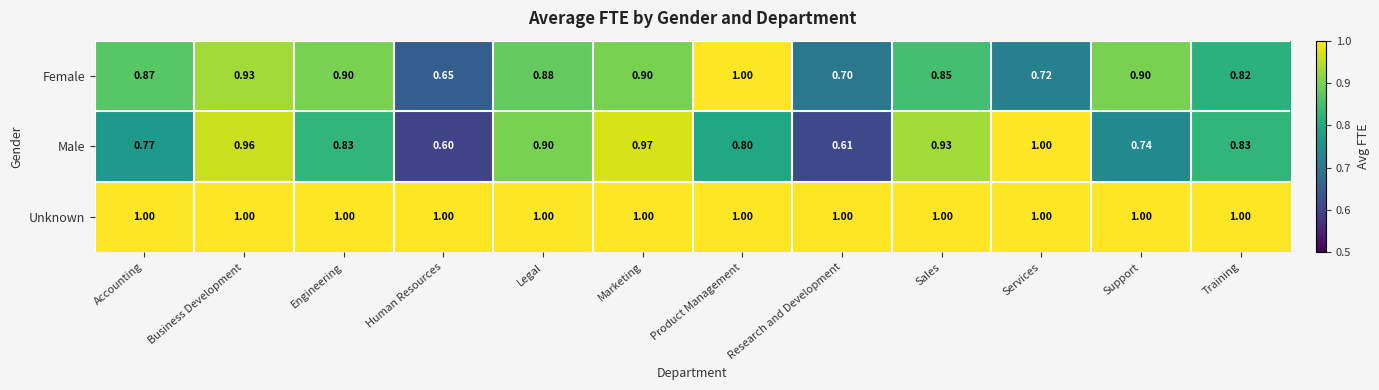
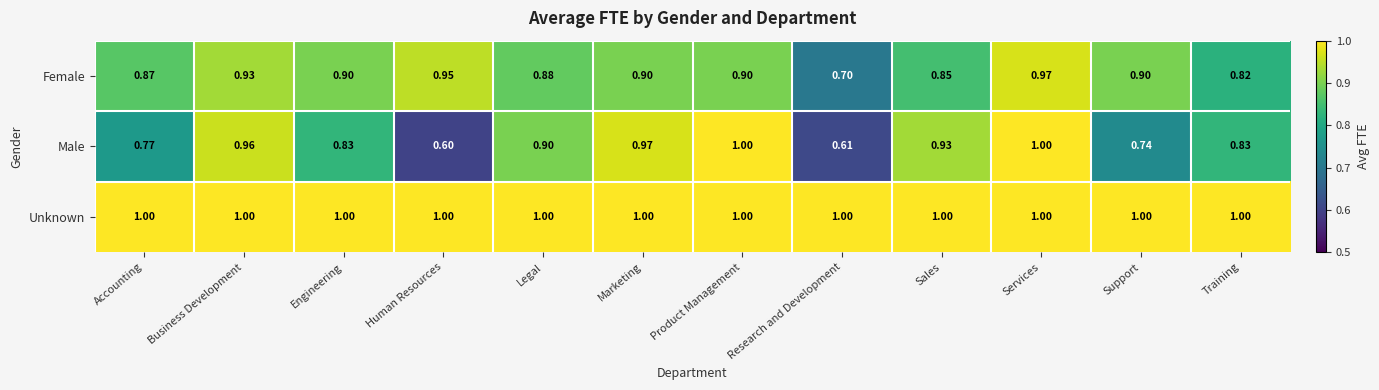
Female, Human Resources: 0.65 -> 0.95
Female, Product Management: 1.00 -> 0.90
Female, Services: 0.72 -> 0.97
Male, Product Management: 0.80 -> 1.00
